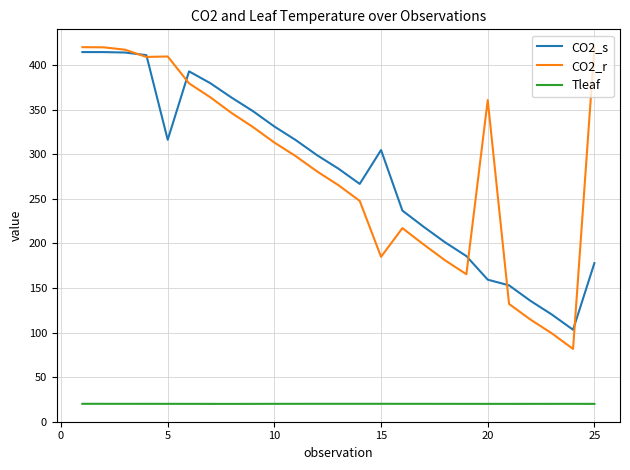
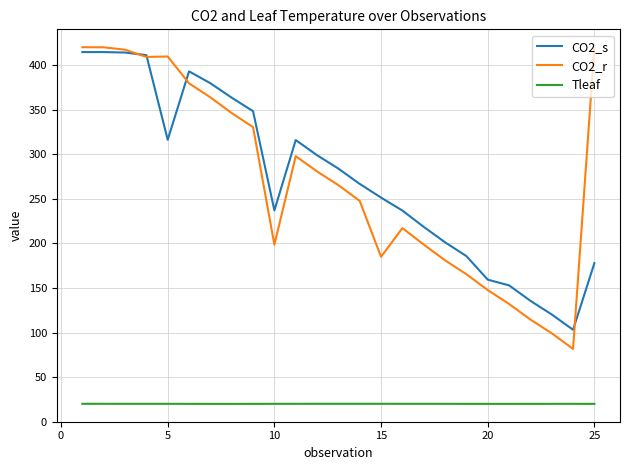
CO2_s, 10: 330 -> 240
CO2_r, 10: 310 -> 200
CO2_s, 15: 300 -> 250
CO2_r, 20: 360 -> 150
